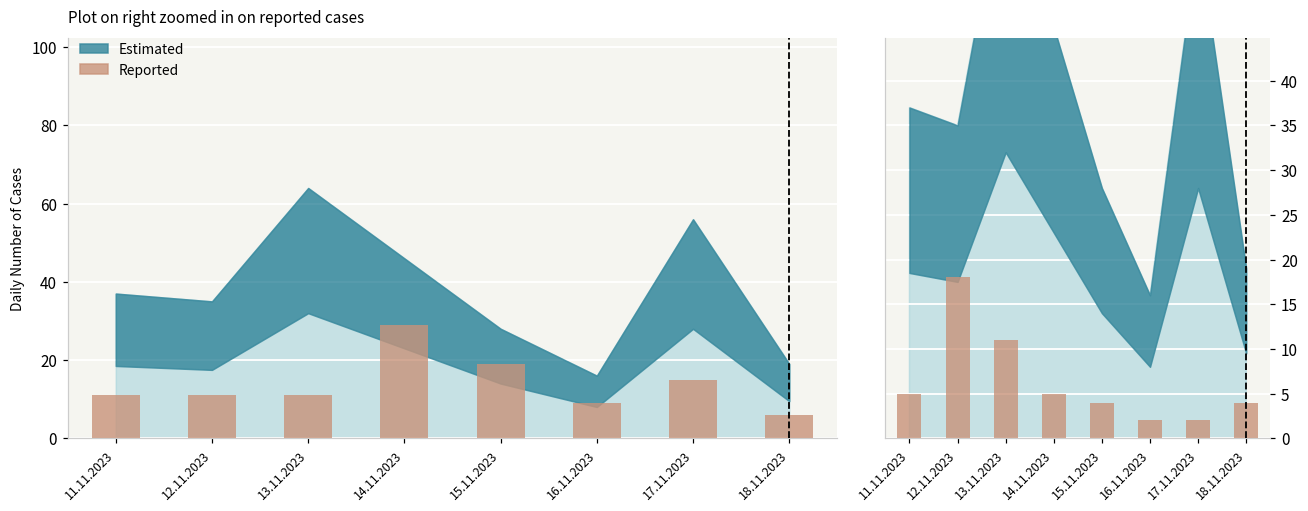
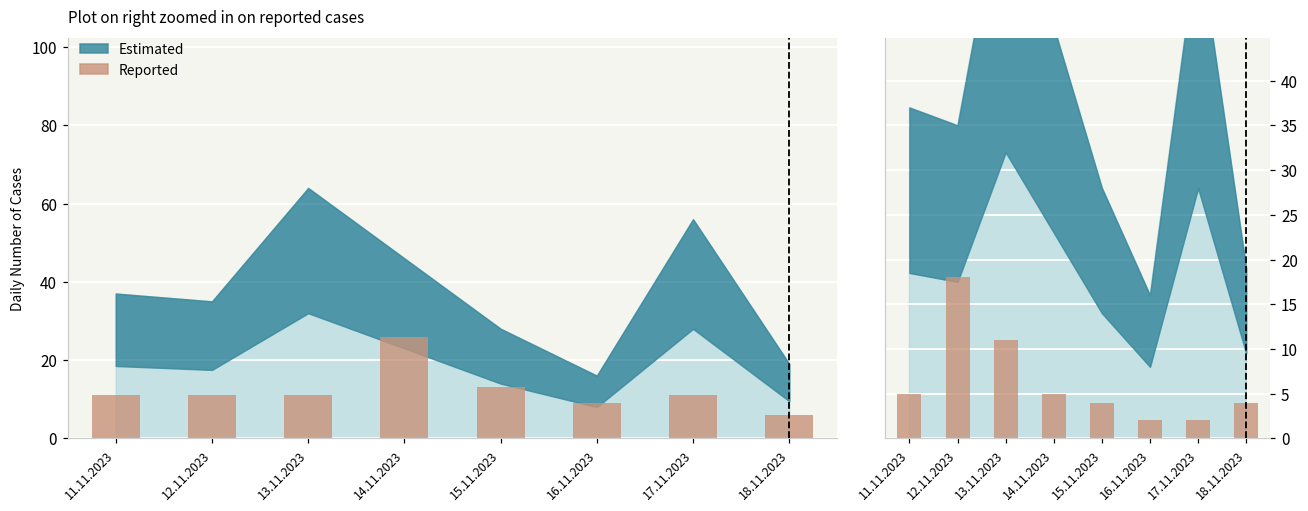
Plot on right zoomed in on reported cases, Reported, 14.11.2023: 29 -> 26
Plot on right zoomed in on reported cases, Reported, 15.11.2023: 19 -> 13
Plot on right zoomed in on reported cases, Reported, 17.11.2023: 15 -> 11
